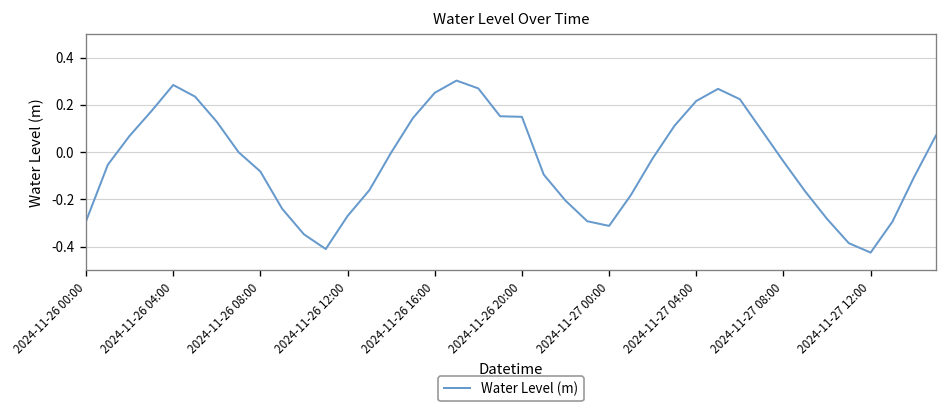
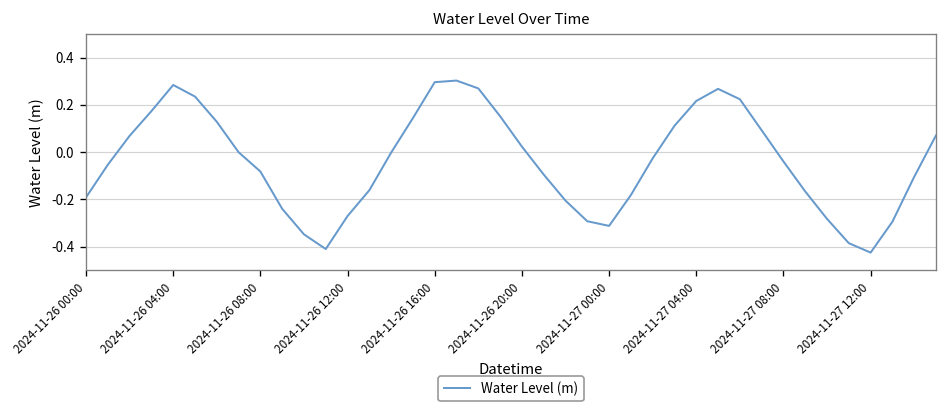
2024-11-26 00:00: -0.29 -> -0.19
2024-11-26 16:00: 0.25 -> 0.30
2024-11-26 20:00: 0.15 -> 0.02
